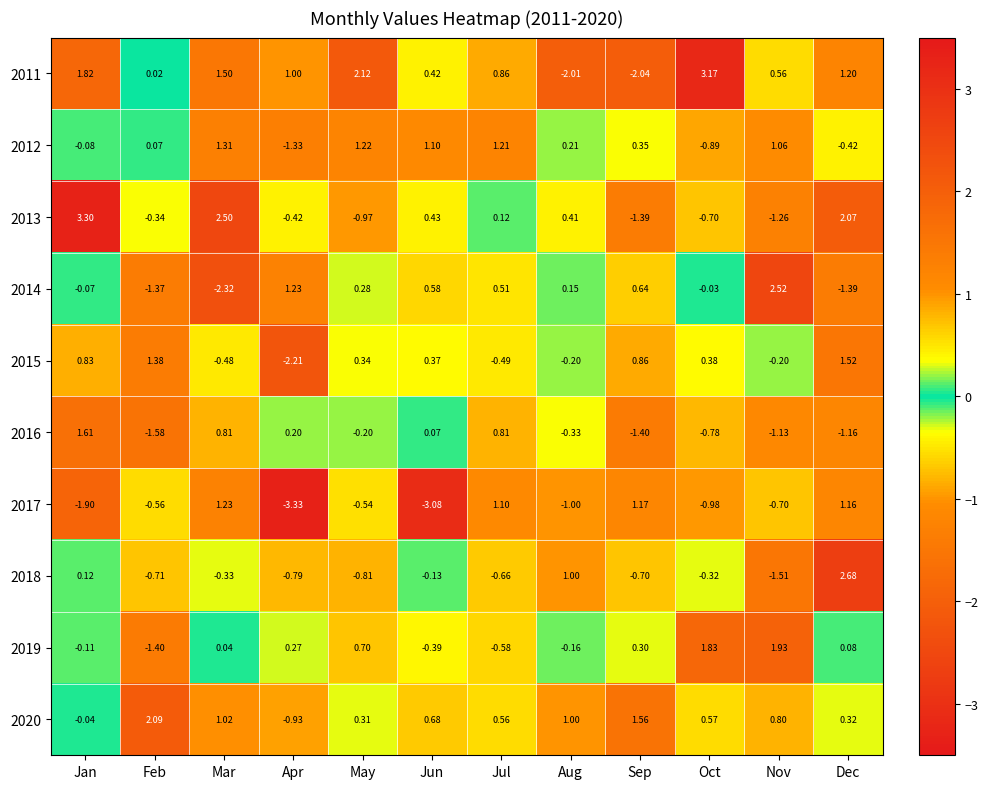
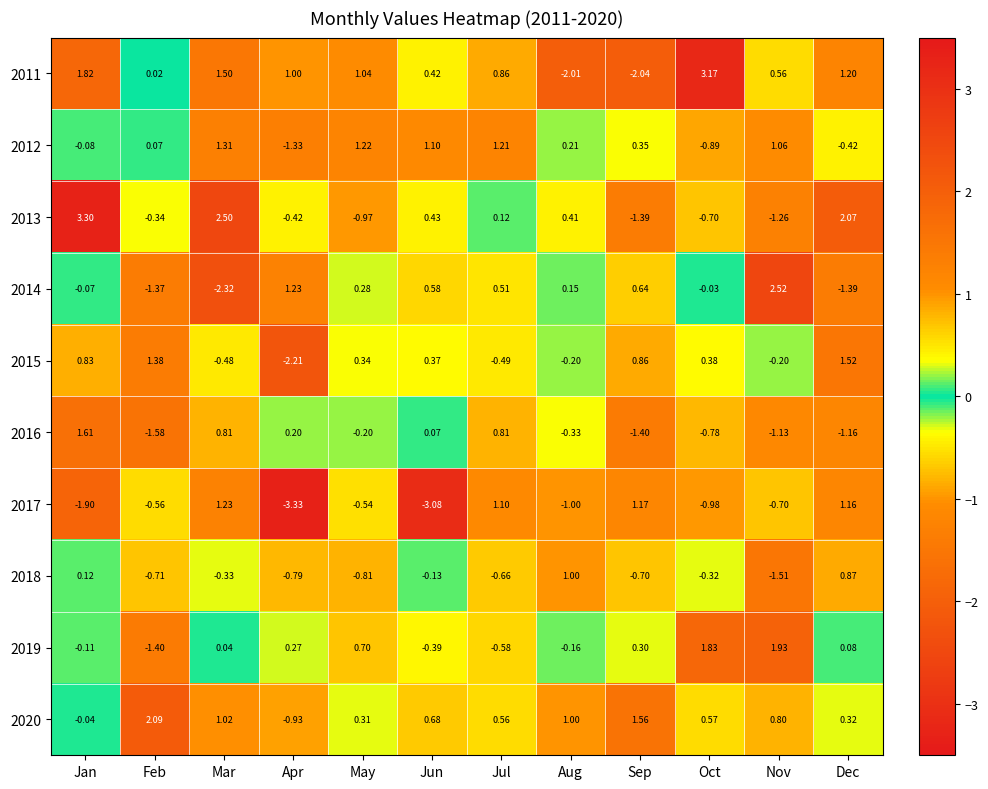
2011, May: 2.12 -> 1.04
2018, Dec: 2.68 -> 0.87
